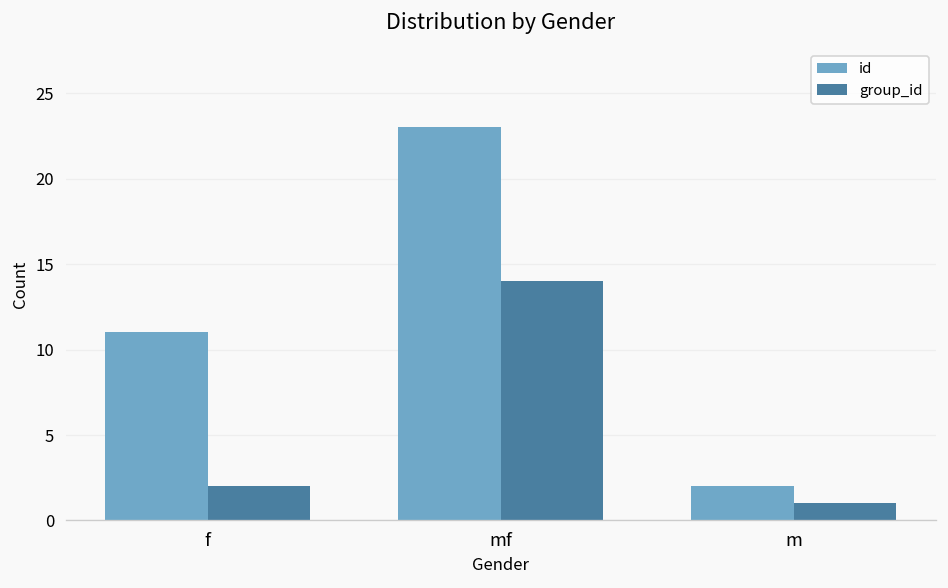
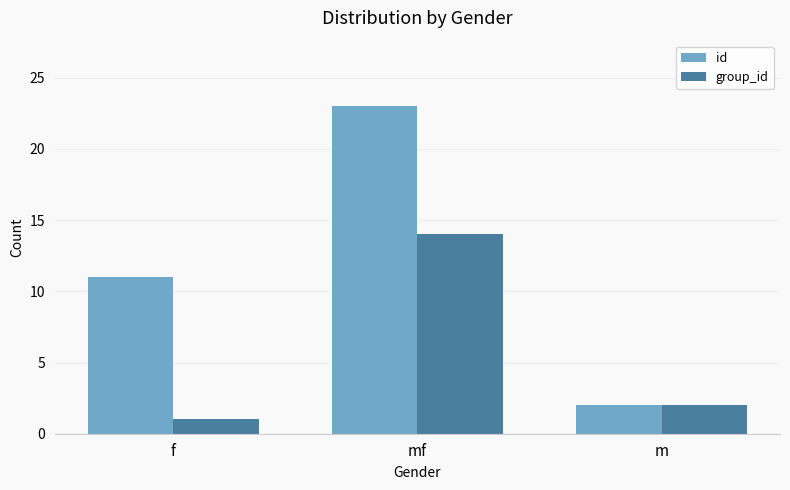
group_id, f: 2 -> 1
group_id, m: 1 -> 2
